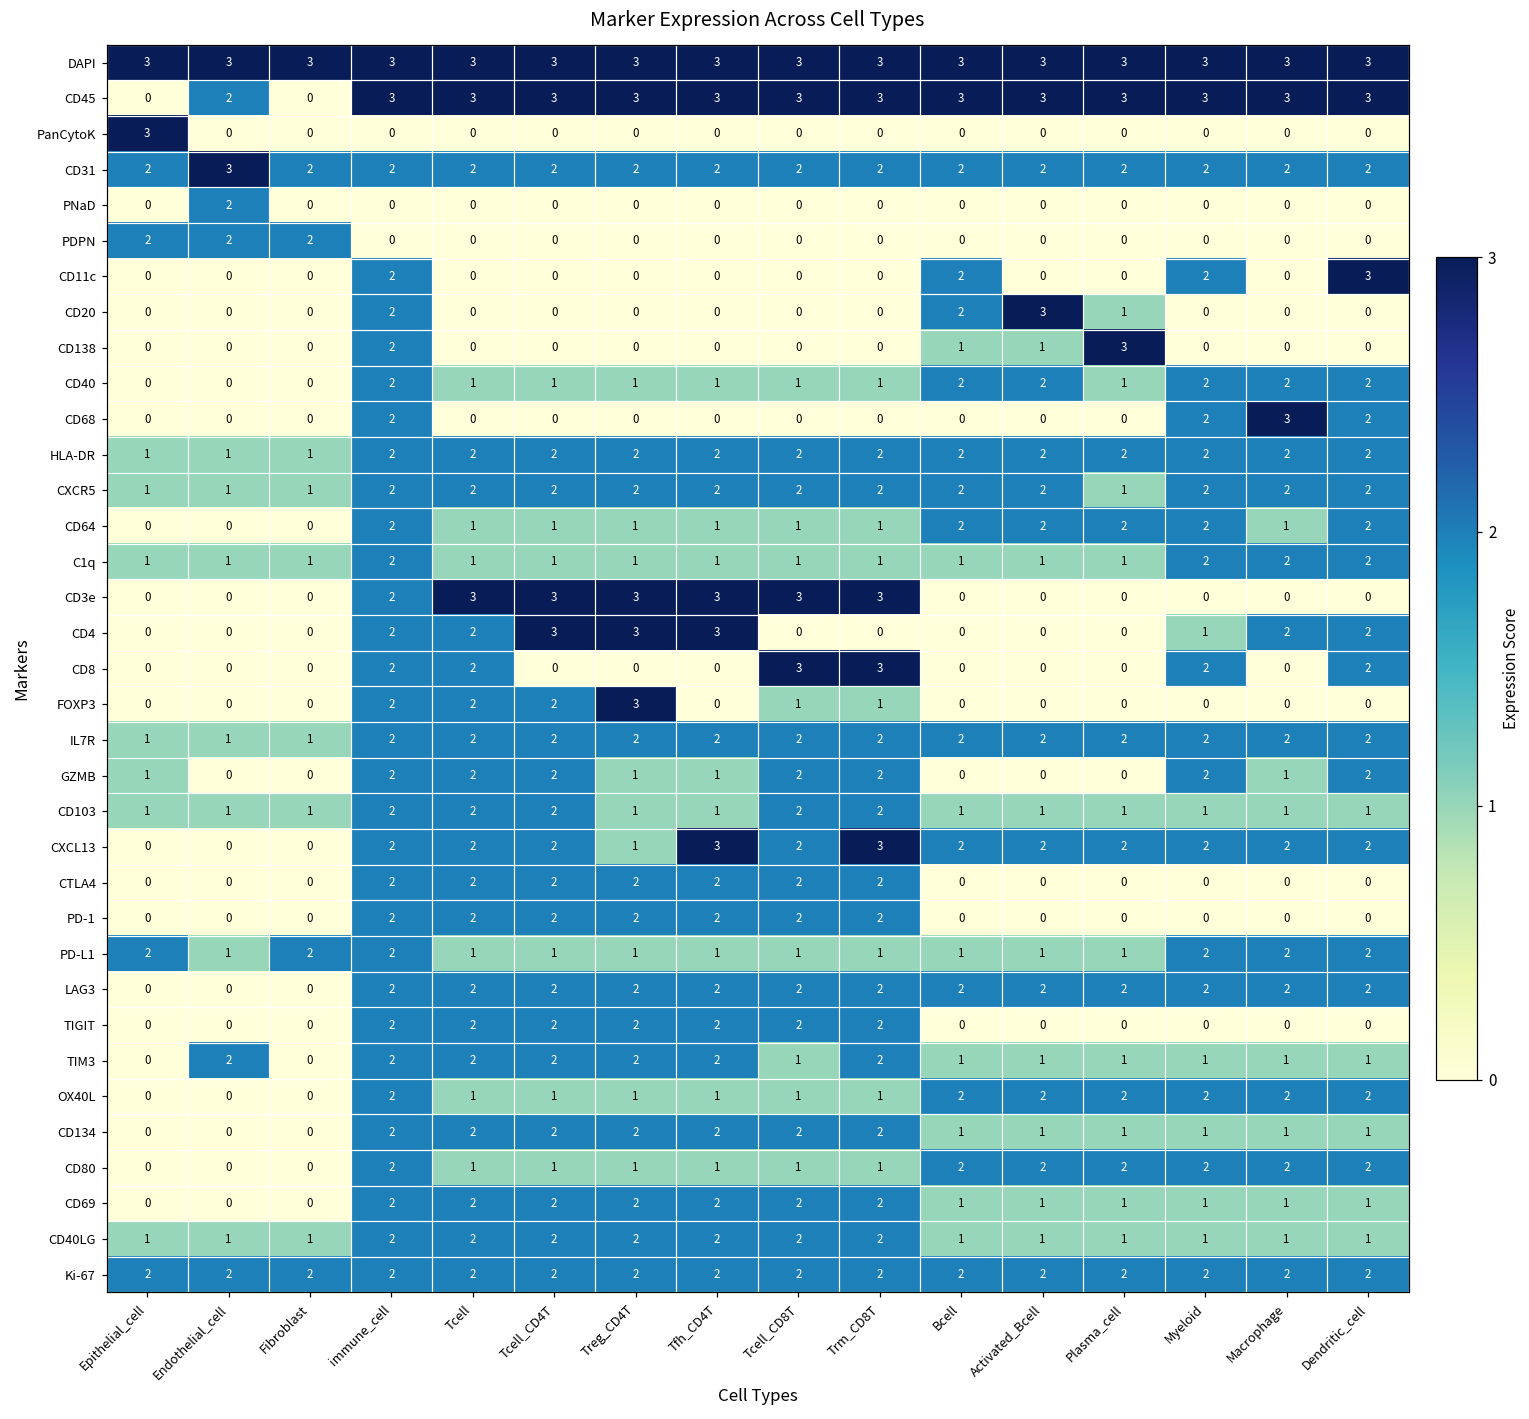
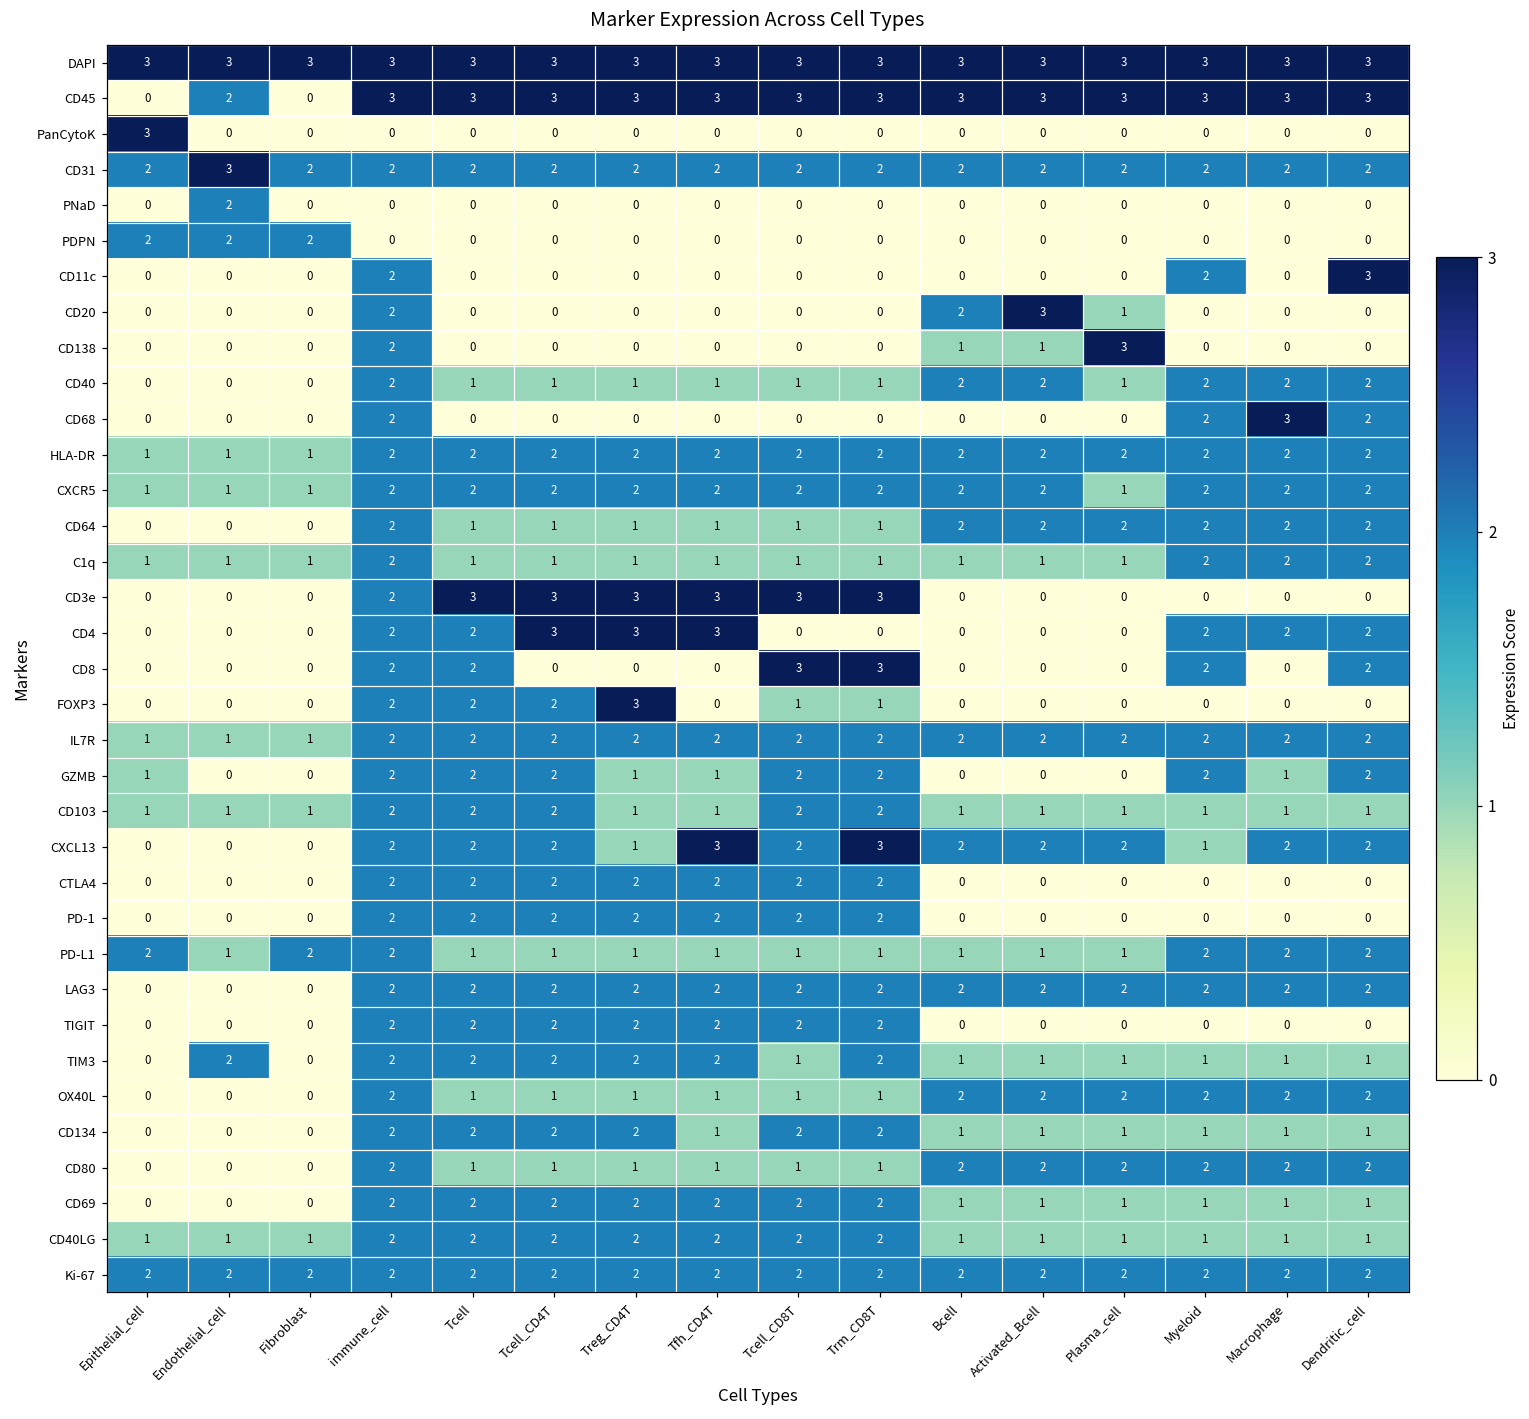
CD11c, Bcell: 2 -> 0
CD64, Macrophage: 1 -> 2
CD4, Myeloid: 1 -> 2
CXCL13, Myeloid: 2 -> 1
CD134, Tfh_CD4T: 2 -> 1
